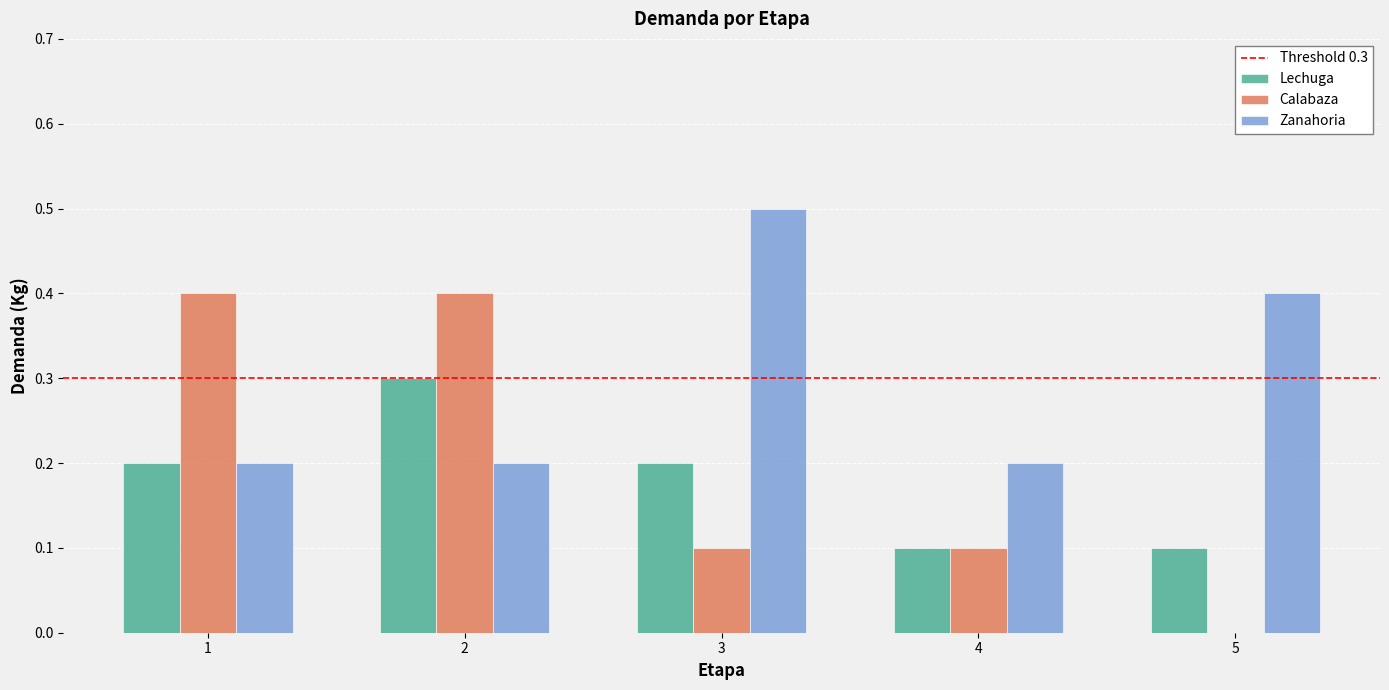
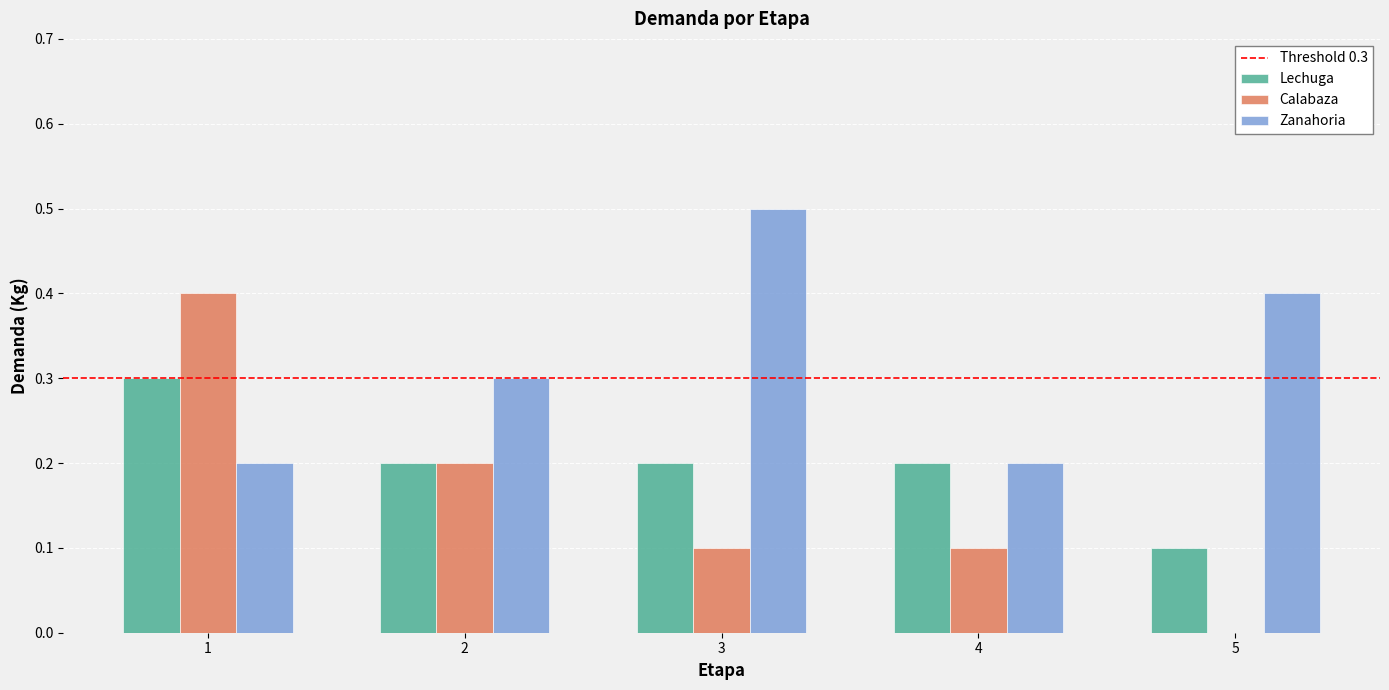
Lechuga, 1: 0.2 -> 0.3
Lechuga, 2: 0.3 -> 0.2
Calabaza, 2: 0.4 -> 0.2
Zanahoria, 2: 0.2 -> 0.3
Lechuga, 4: 0.1 -> 0.2
